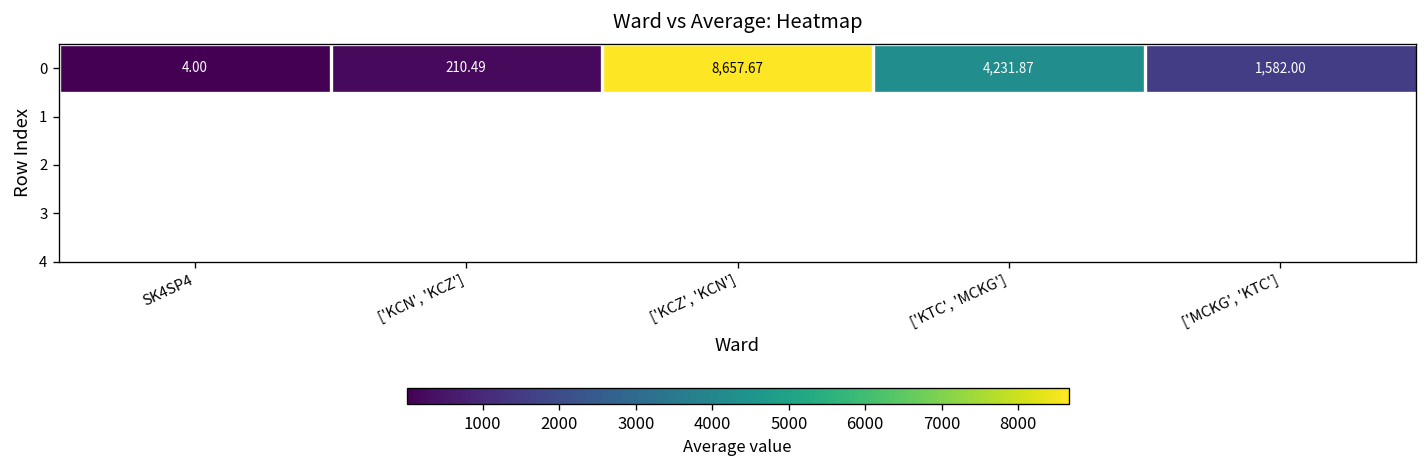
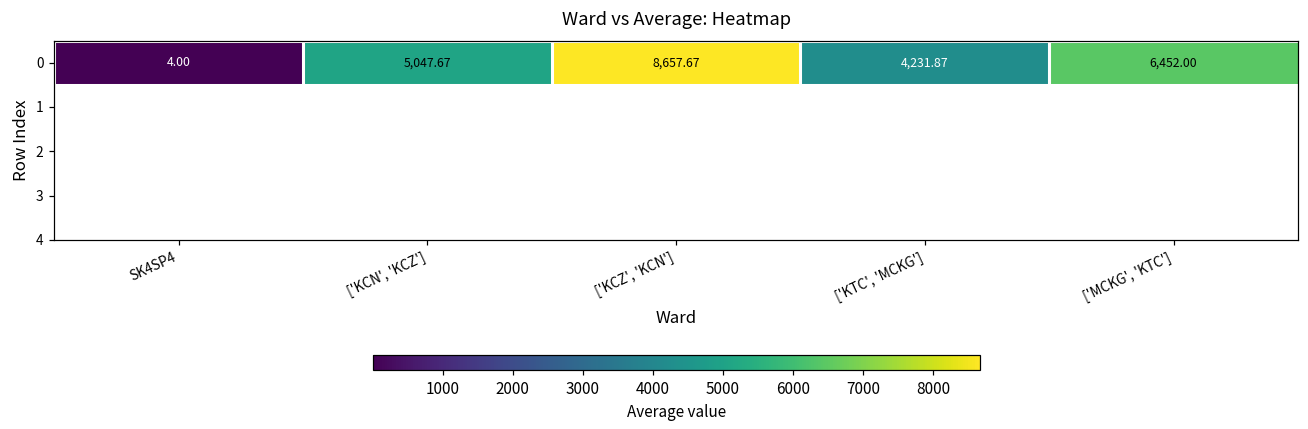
0, ['KCN', 'KCZ']: 210.49 -> 5,047.67
0, ['MCKG', 'KTC']: 1,582.00 -> 6,452.00
